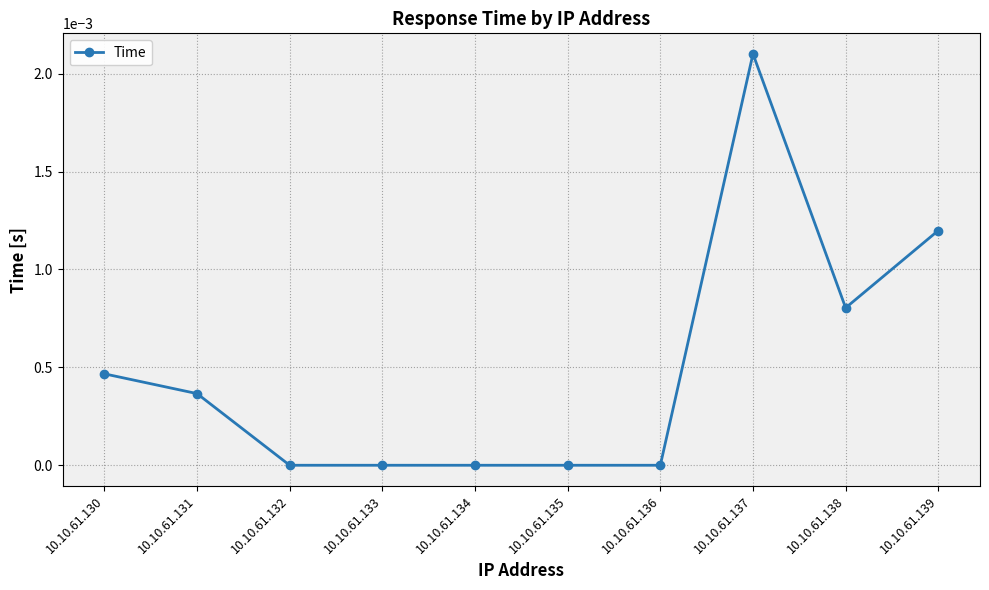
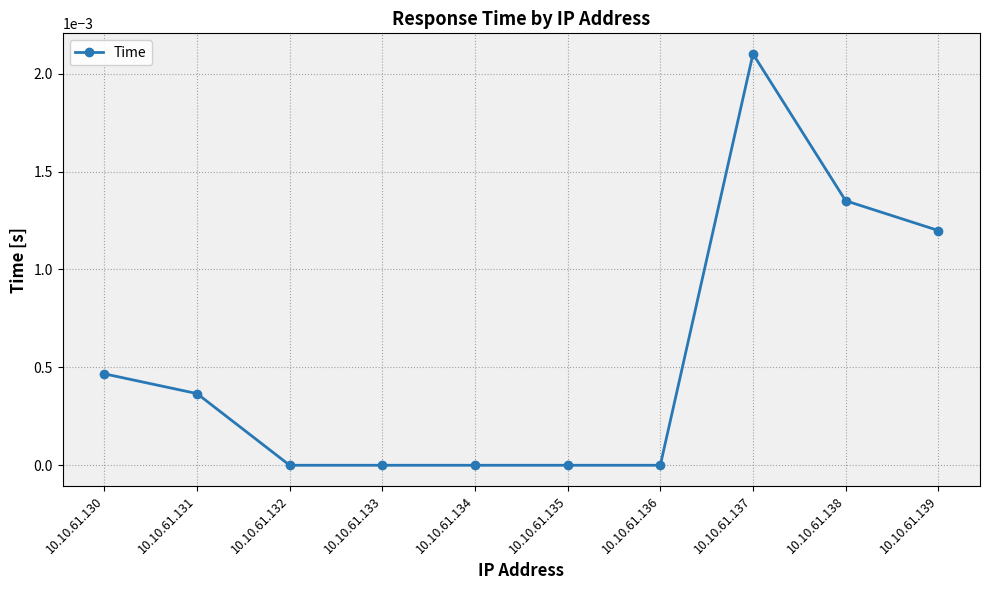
10.10.61.138: 0.00080 -> 0.00135
